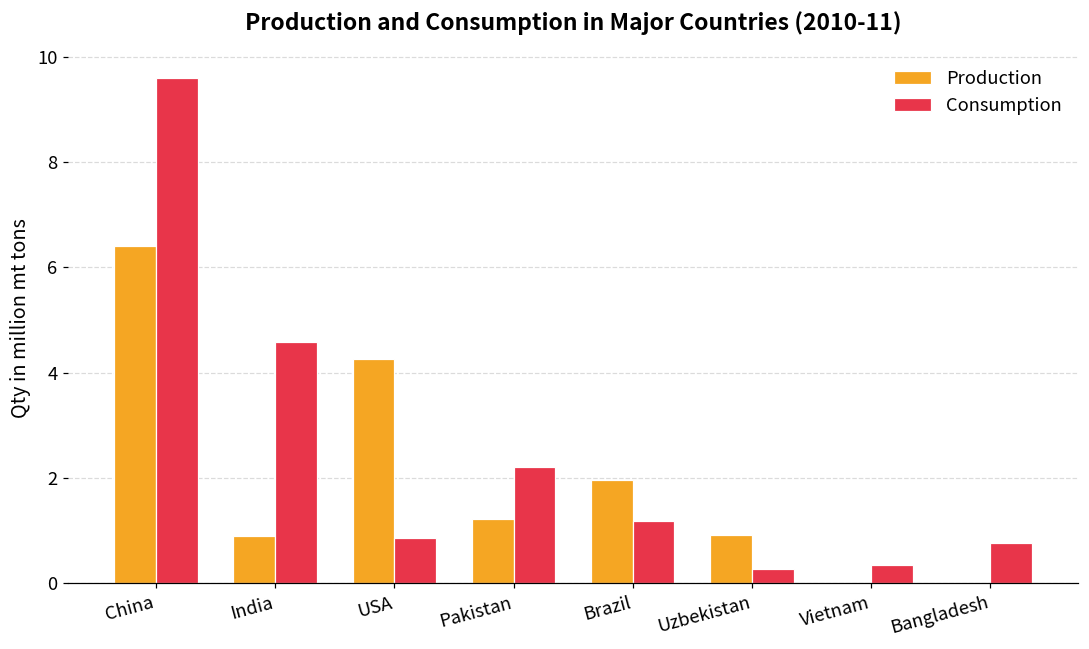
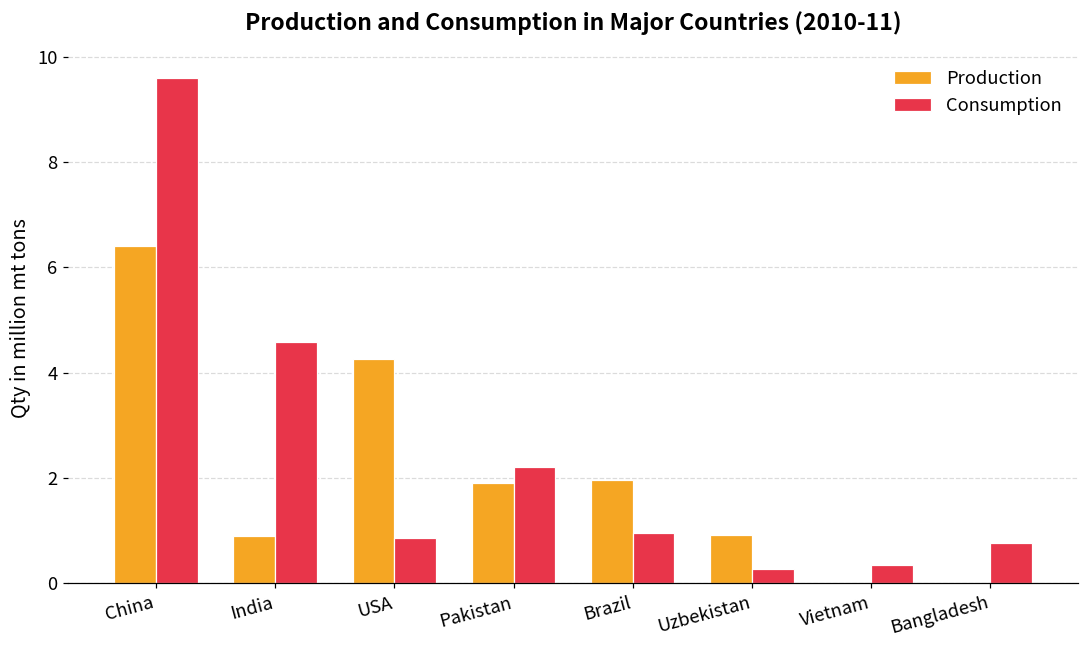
Production, Pakistan: 1.2 -> 1.9
Consumption, Brazil: 1.2 -> 1.0
